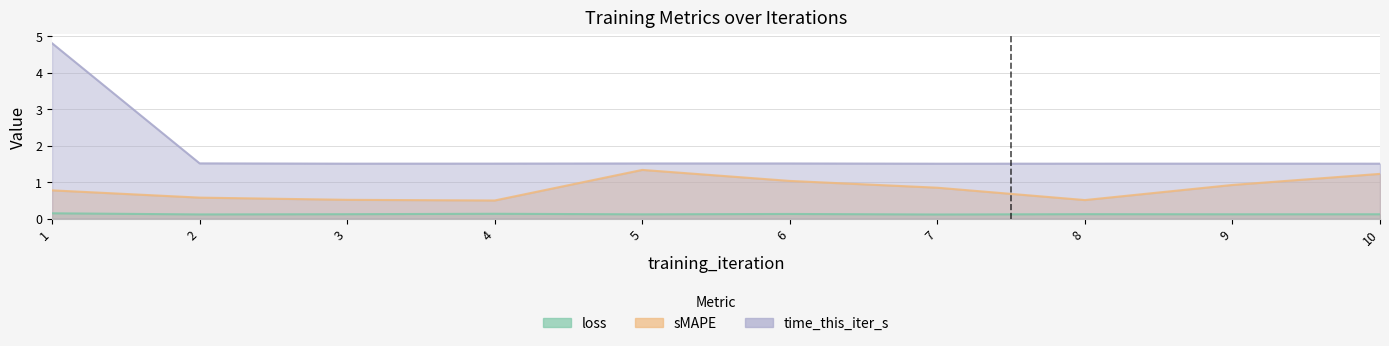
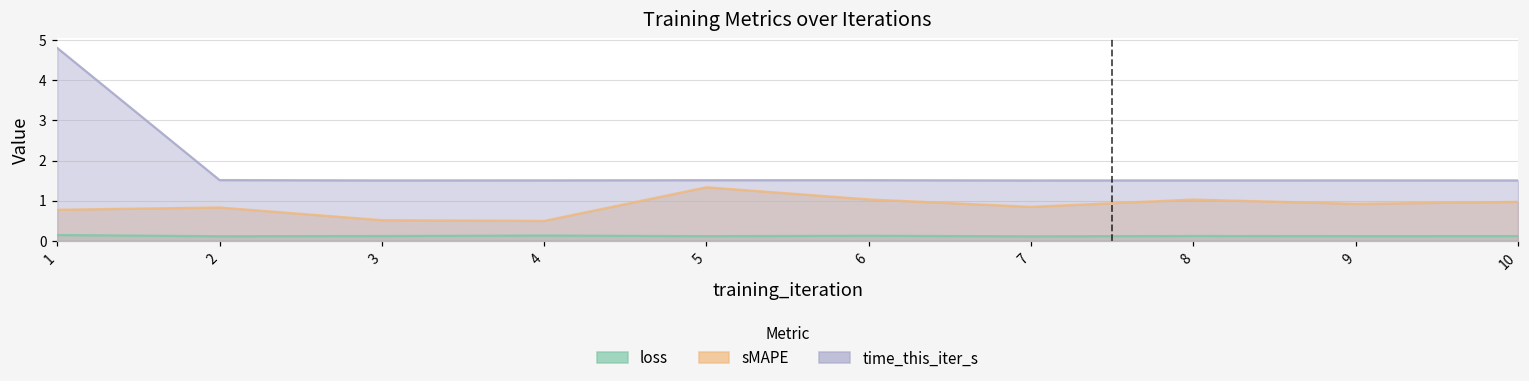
sMAPE, 2: 0.6 -> 0.8
sMAPE, 8: 0.5 -> 1.0
sMAPE, 10: 1.2 -> 1.0
